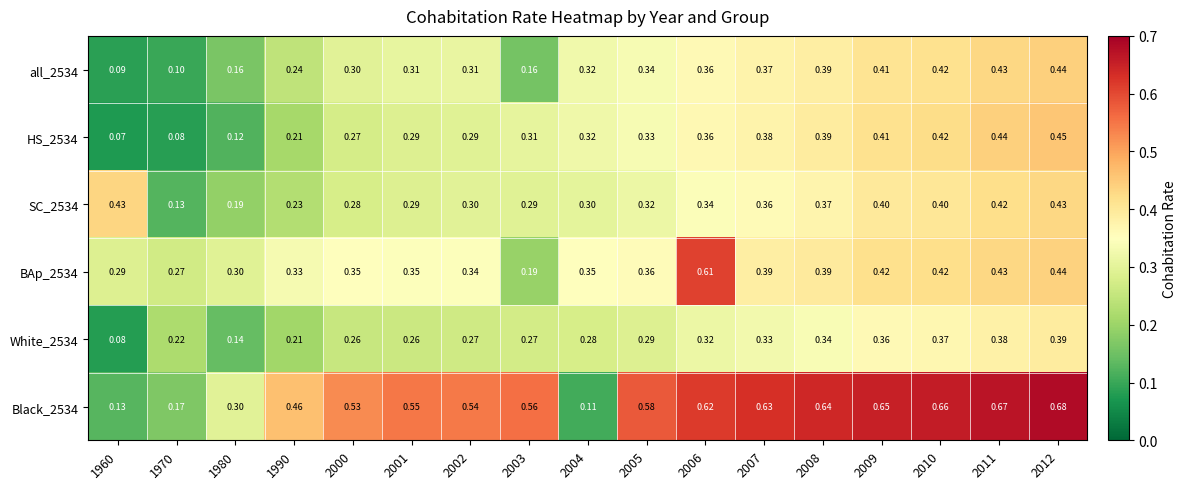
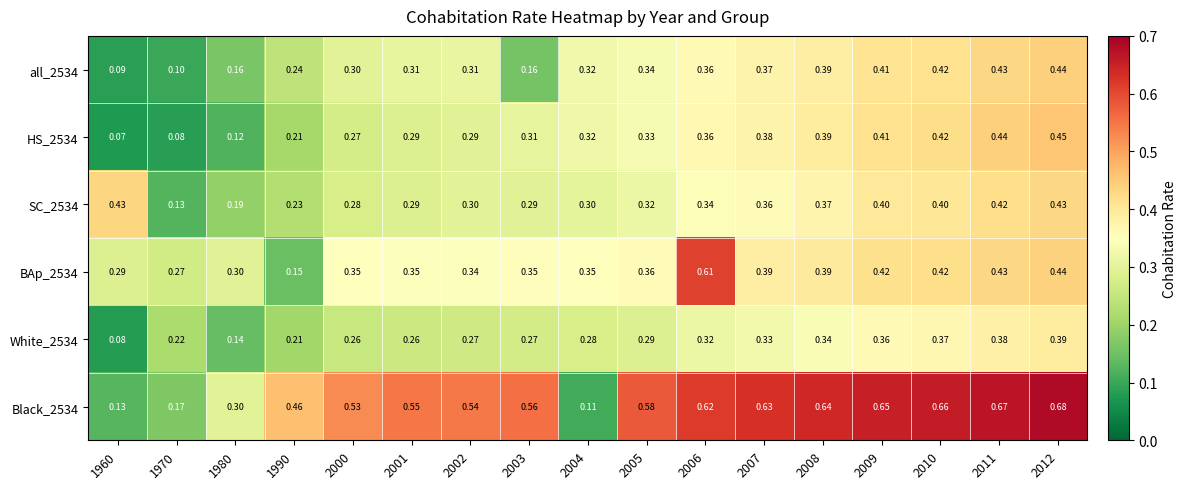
BAp_2534, 1990: 0.33 -> 0.15
BAp_2534, 2003: 0.19 -> 0.35
